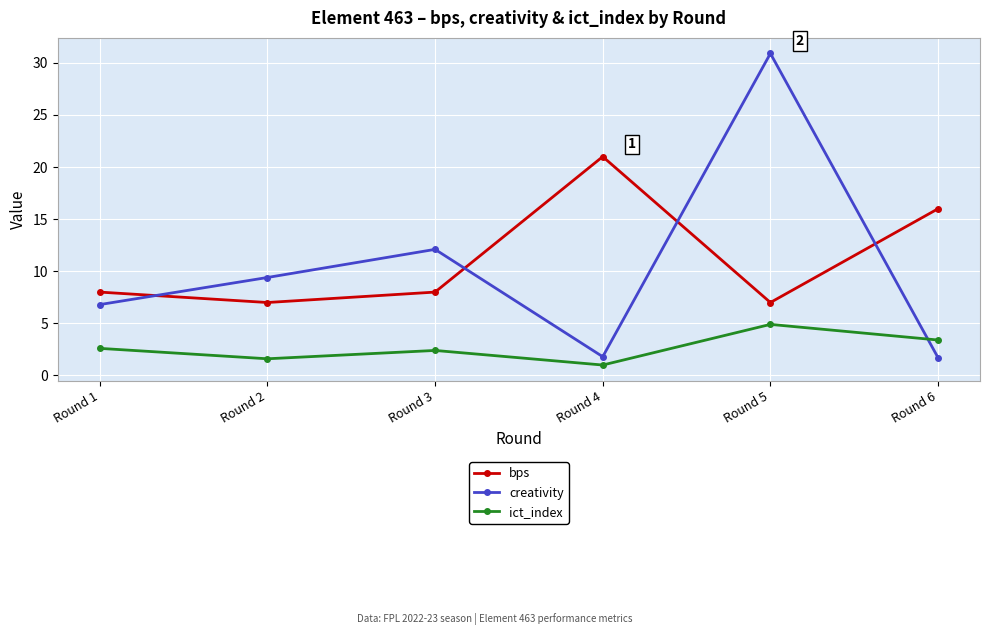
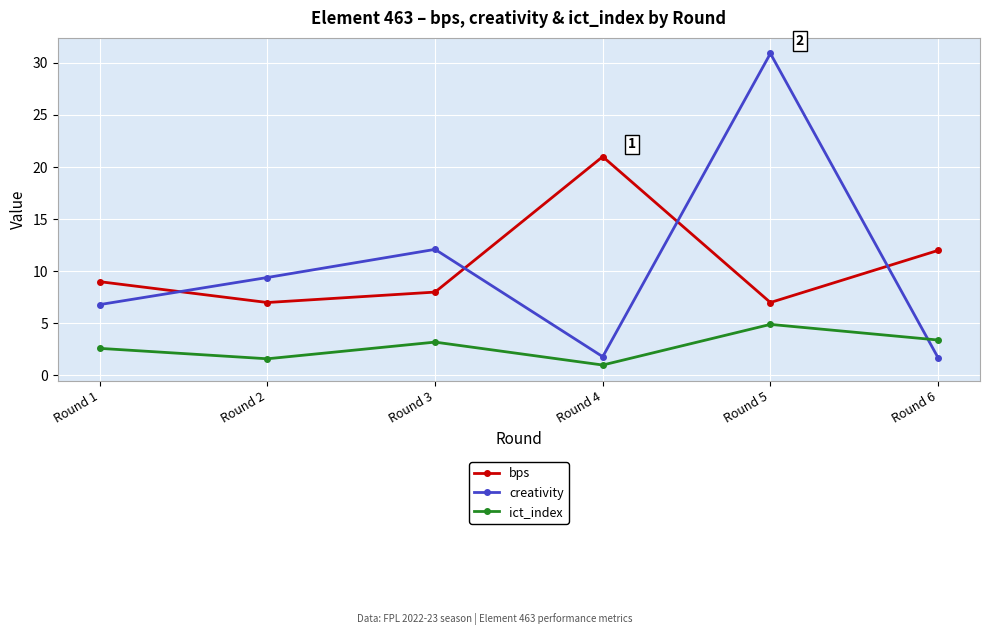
bps, Round 1: 8 -> 9
ict_index, Round 3: 2.4 -> 3.2
bps, Round 6: 16 -> 12
